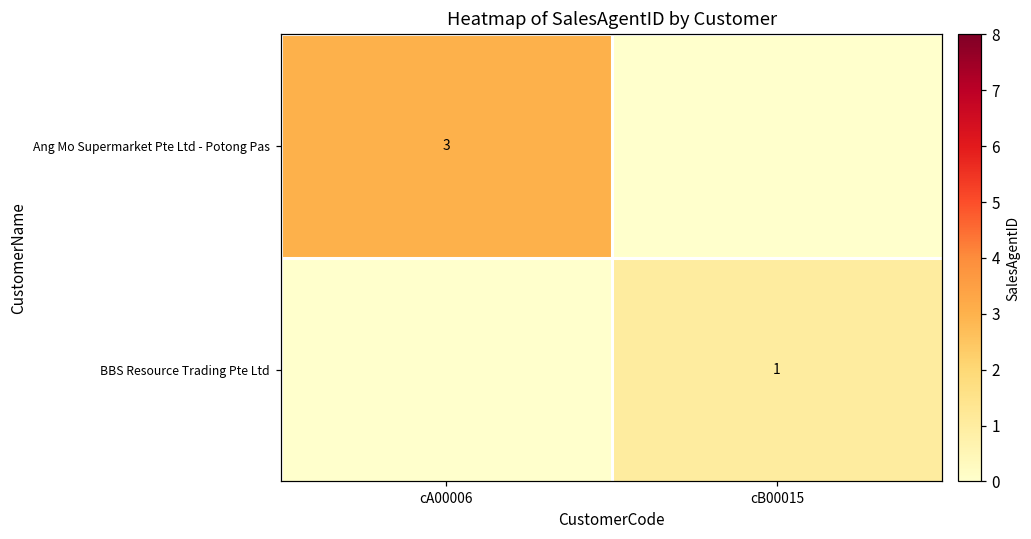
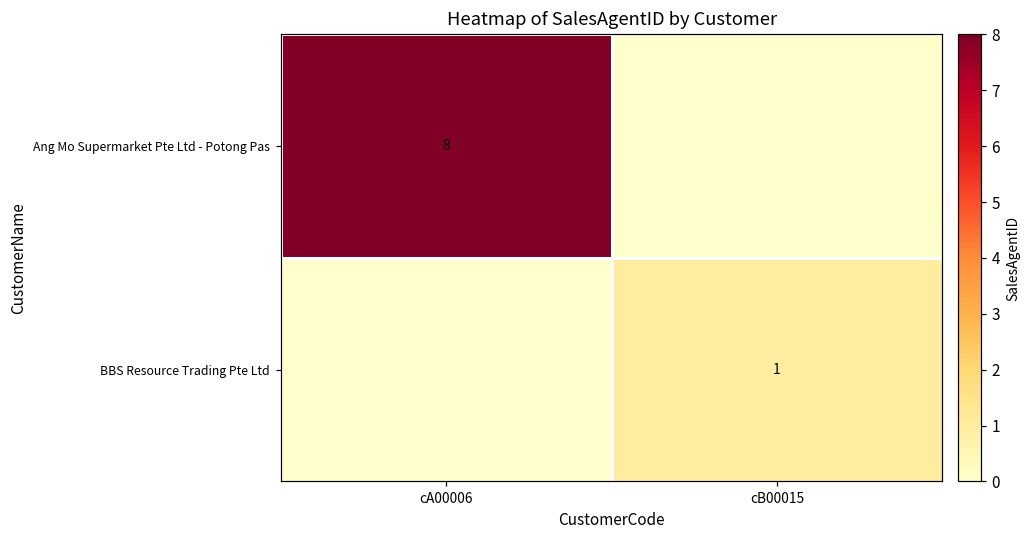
Ang Mo Supermarket Pte Ltd - Potong Pas, cA00006: 3 -> 8
